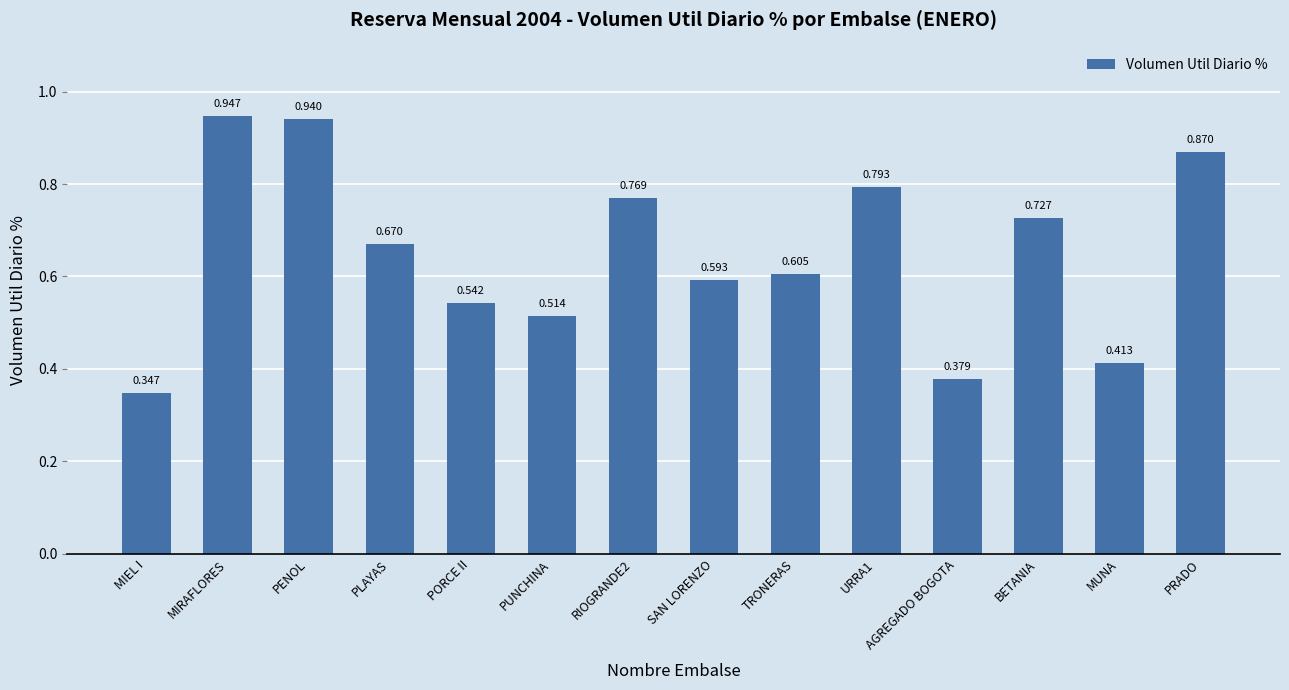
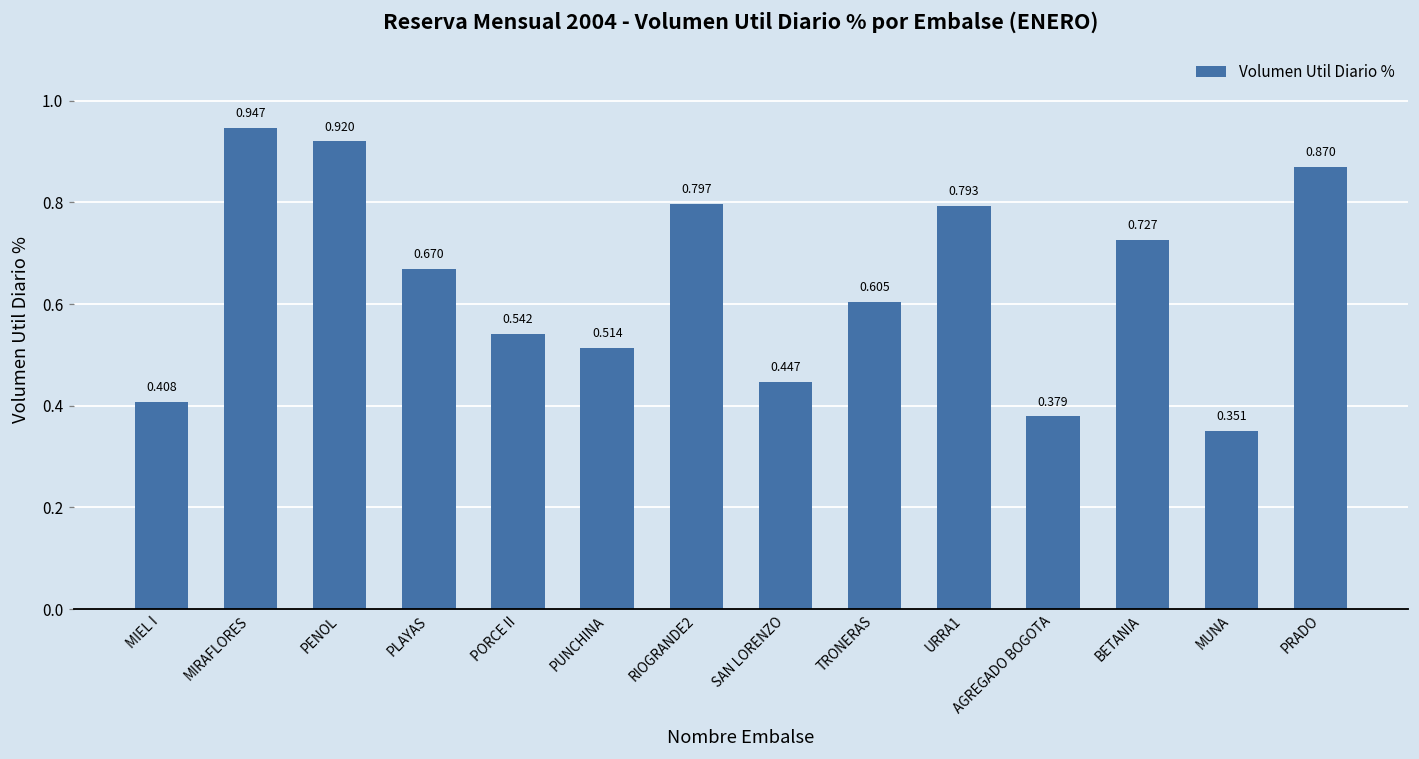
MIEL I: 0.347 -> 0.408
PENOL: 0.940 -> 0.920
RIOGRANDE2: 0.769 -> 0.797
SAN LORENZO: 0.593 -> 0.447
MUNA: 0.413 -> 0.351
